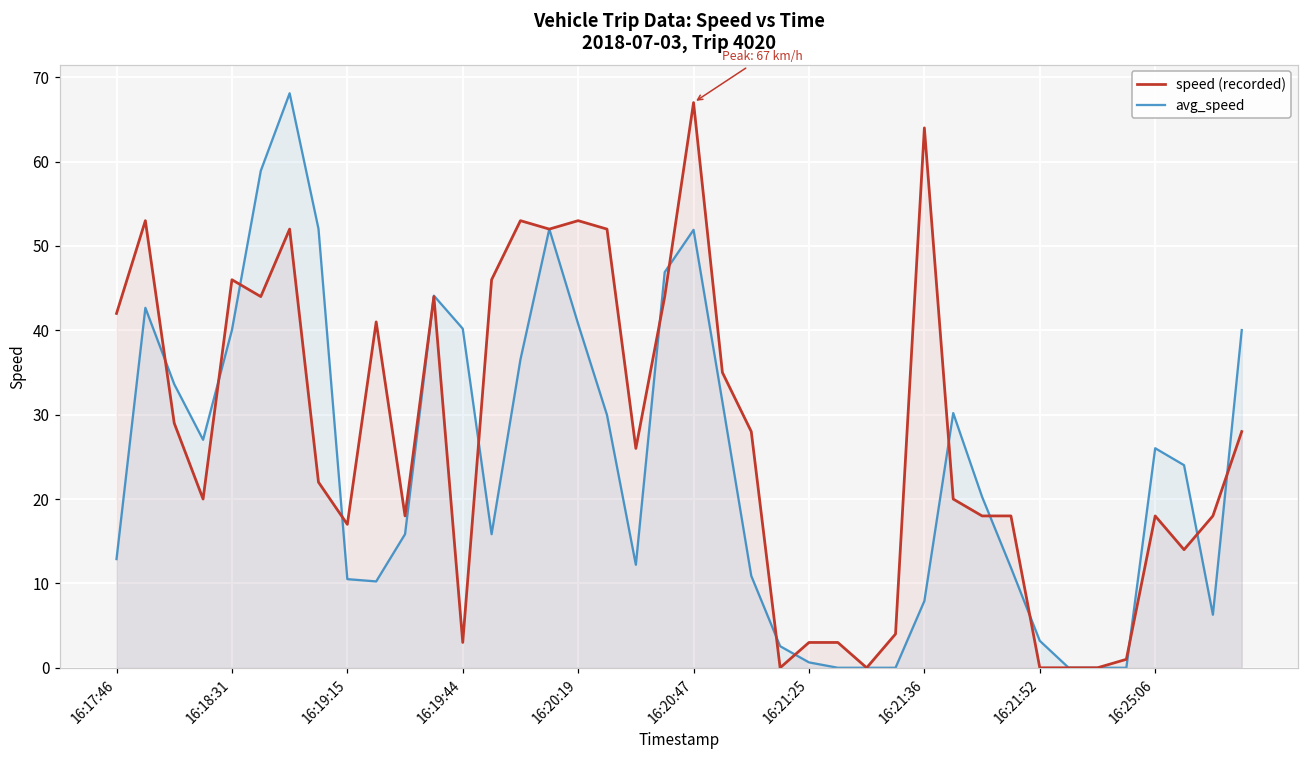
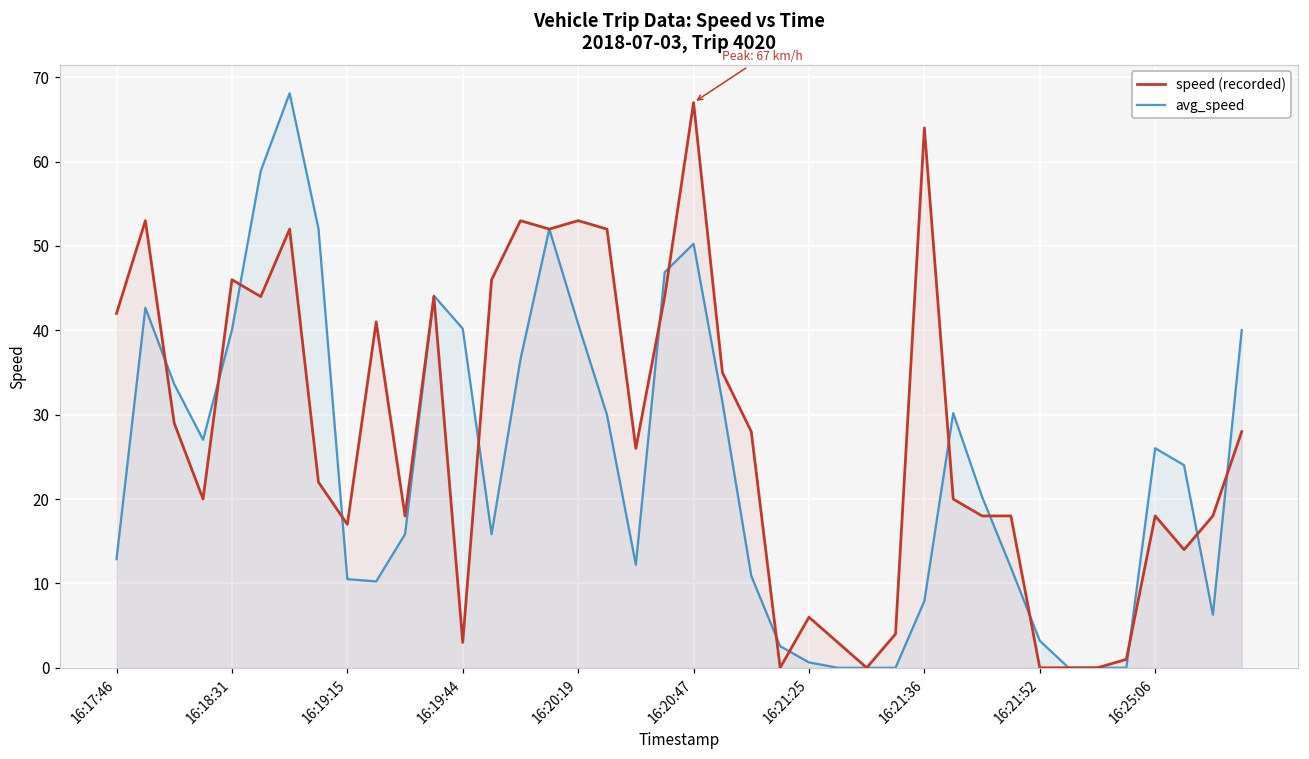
avg_speed, 16:20:47: 52 -> 50
speed (recorded), 16:21:25: 3 -> 6
